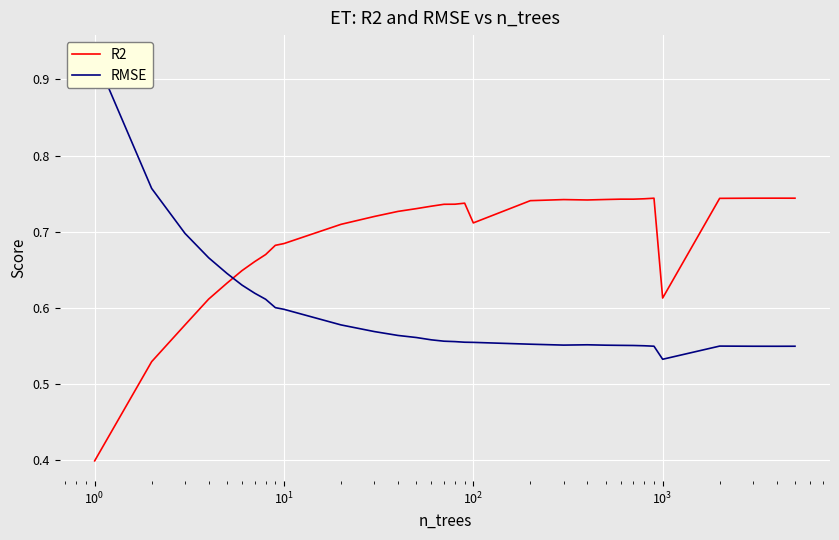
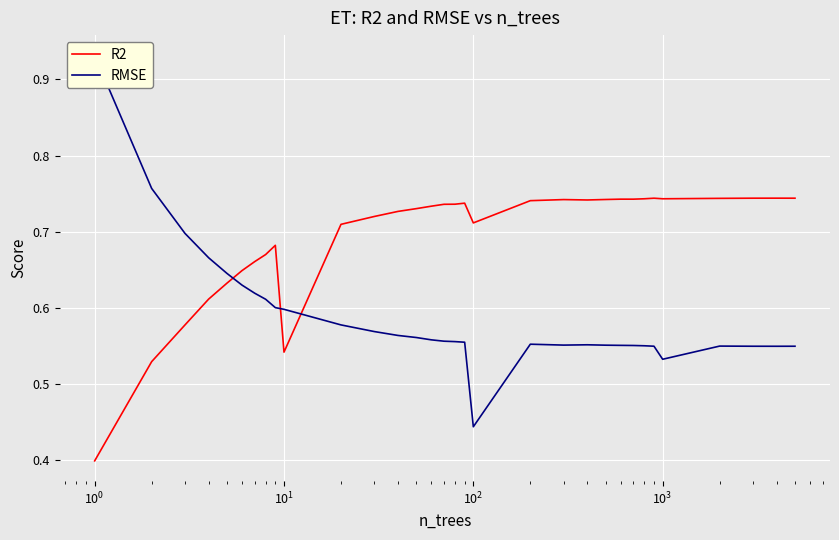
R2, 10^1: 0.68 -> 0.54
RMSE, 10^2: 0.55 -> 0.44
R2, 10^3: 0.61 -> 0.74
